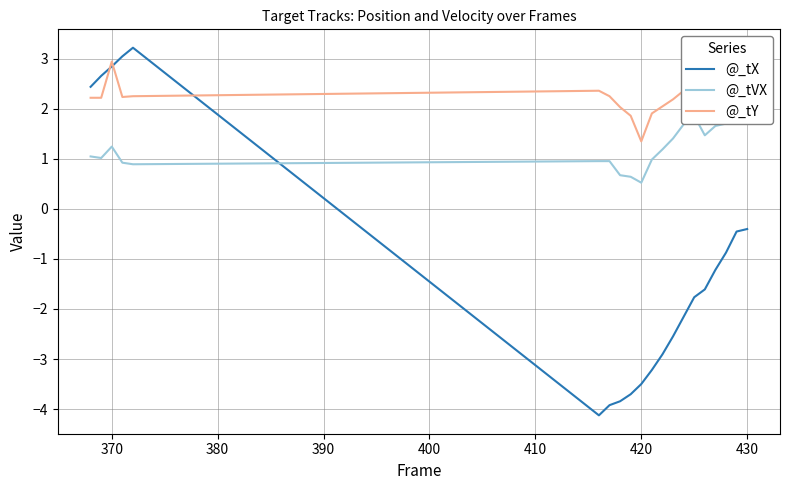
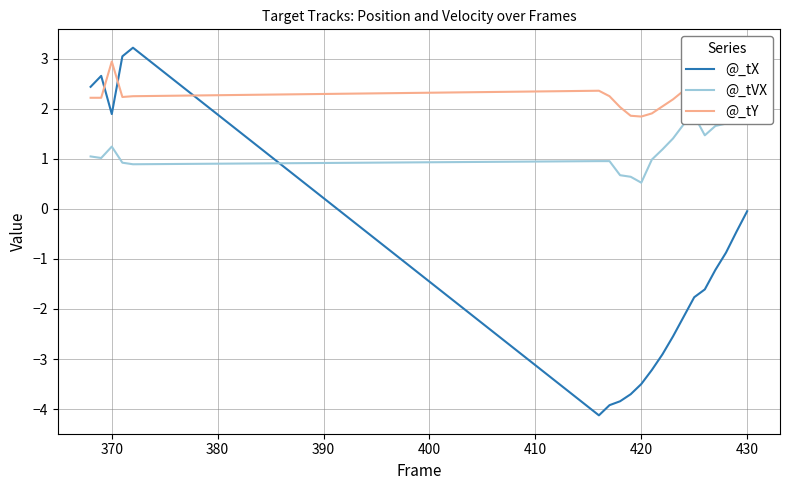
@_tX, 370: 2.8 -> 1.9
@_tY, 420: 1.3 -> 1.8
@_tX, 430: -0.4 -> 0.0
